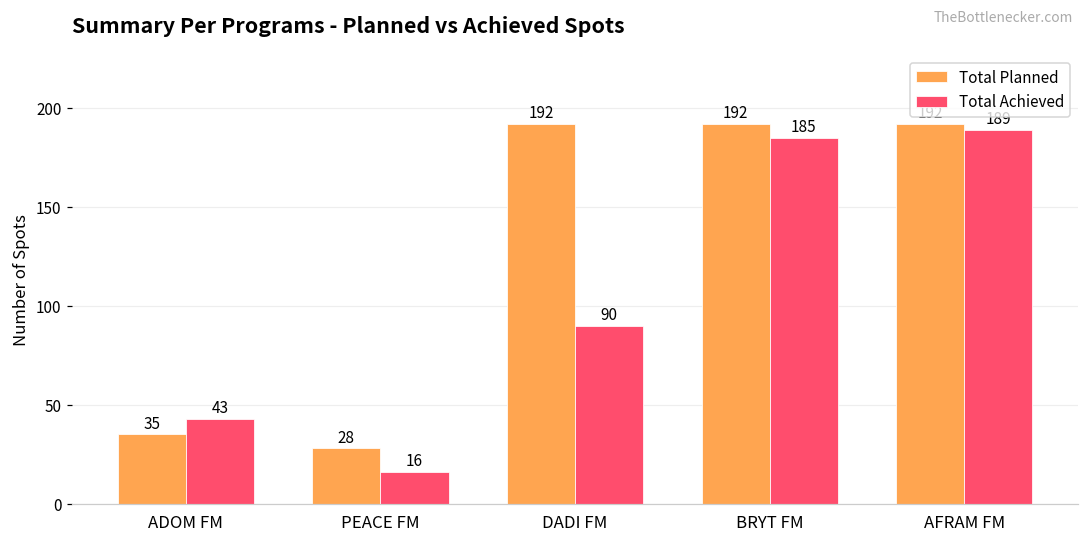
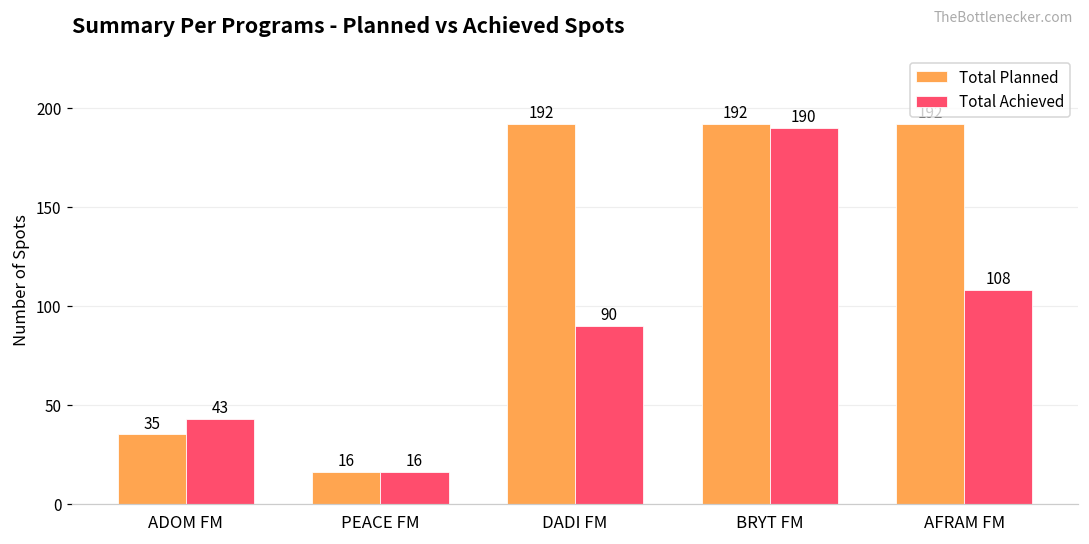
Total Planned, PEACE FM: 28 -> 16
Total Achieved, BRYT FM: 185 -> 190
Total Achieved, AFRAM FM: 189 -> 108
